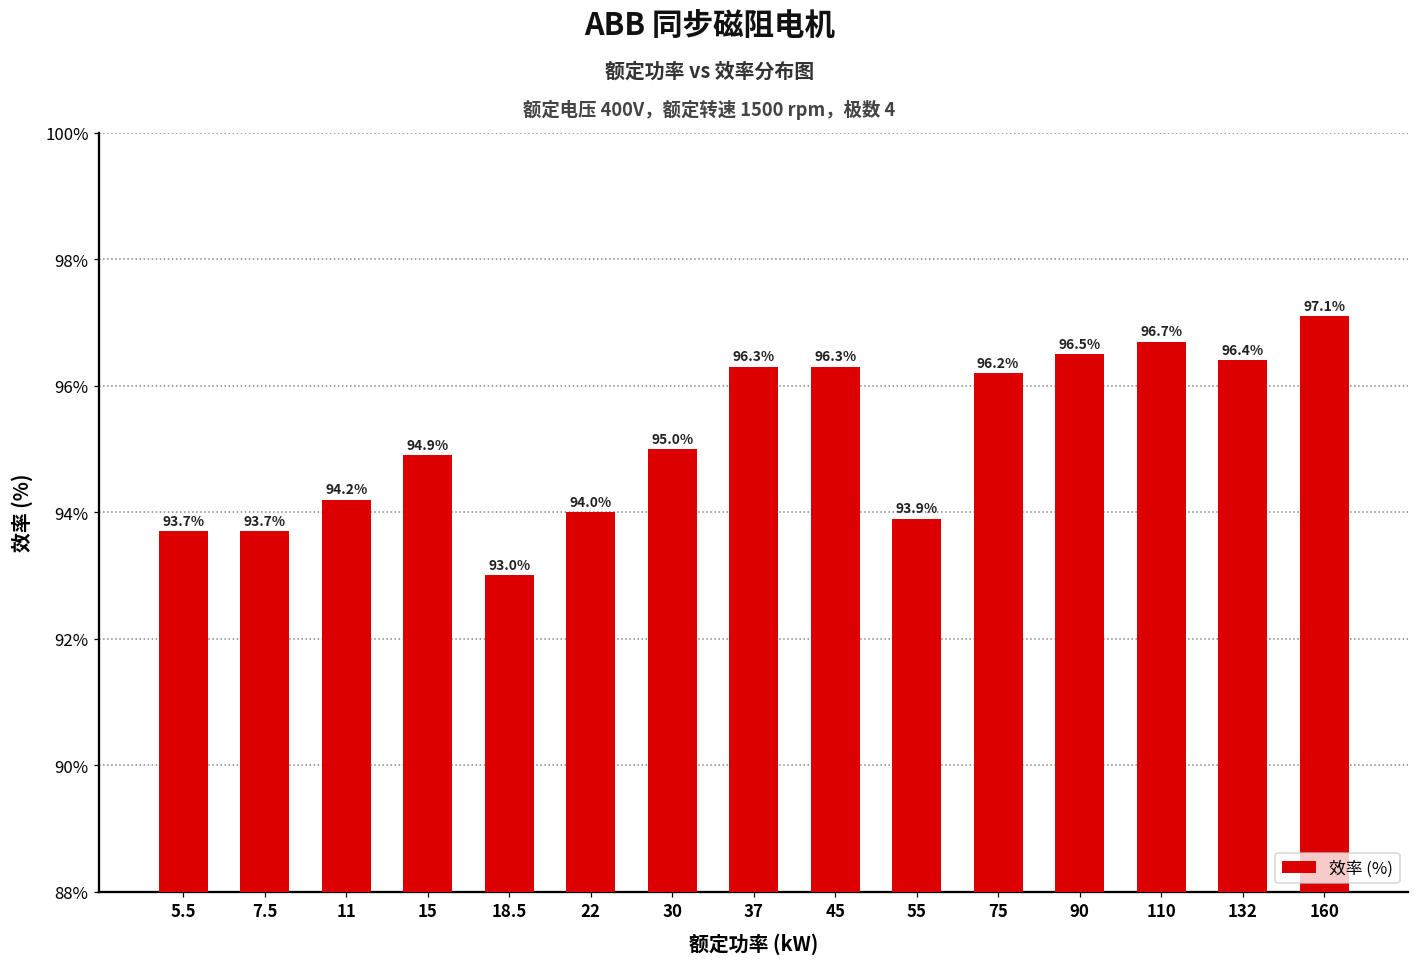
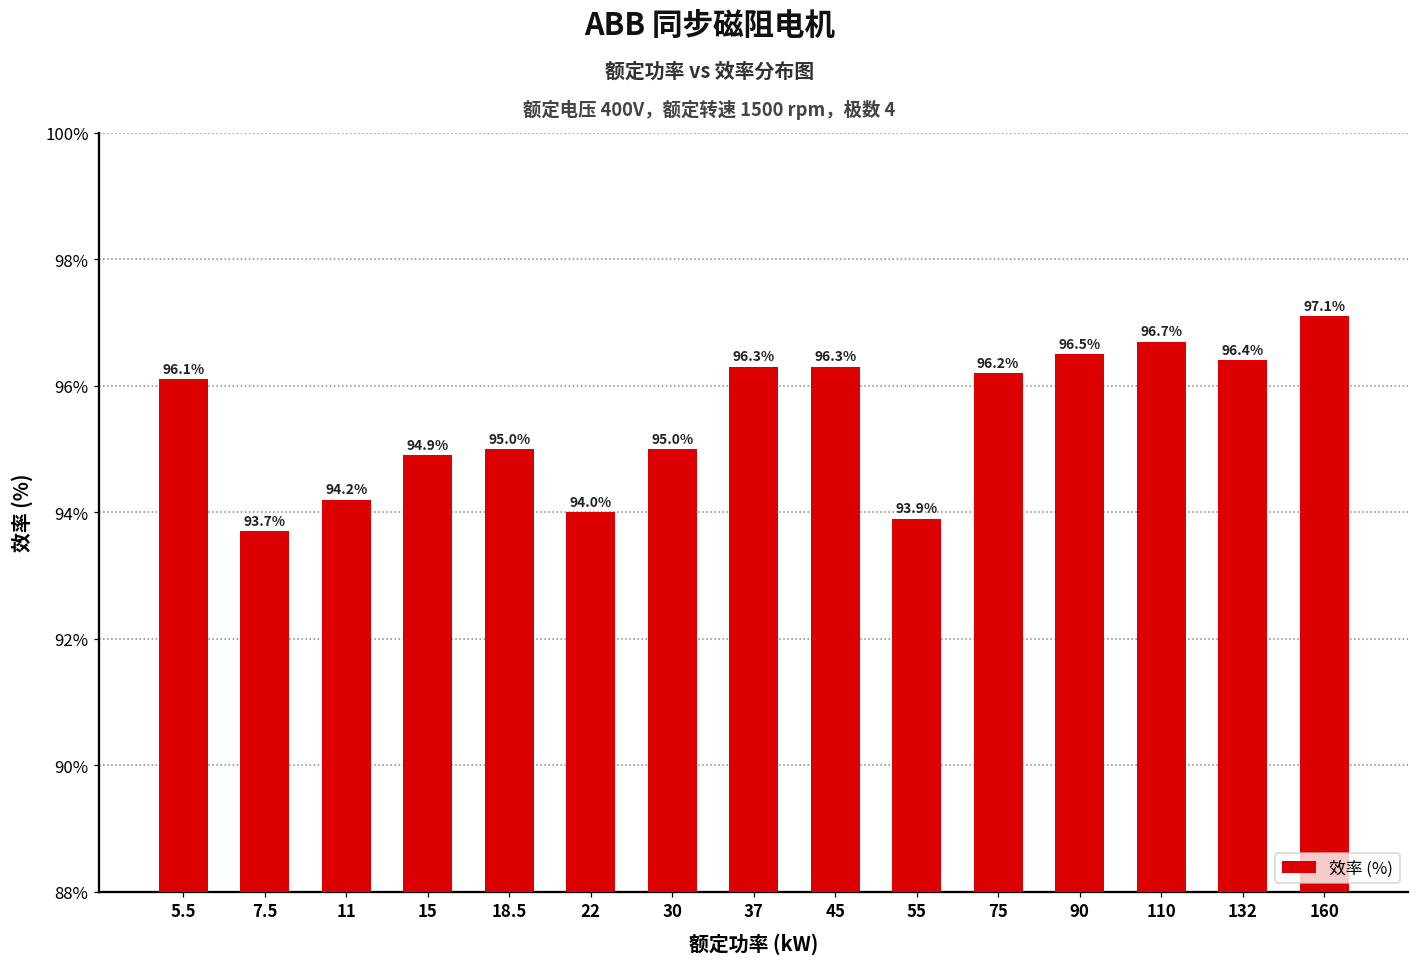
5.5: 93.7% -> 96.1%
18.5: 93.0% -> 95.0%
